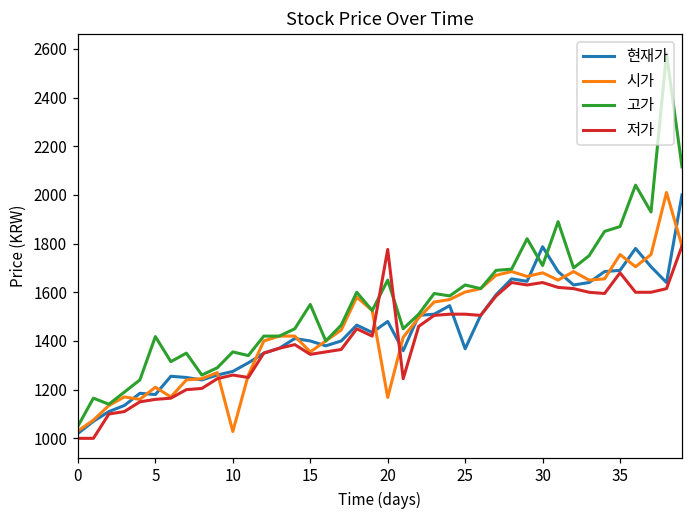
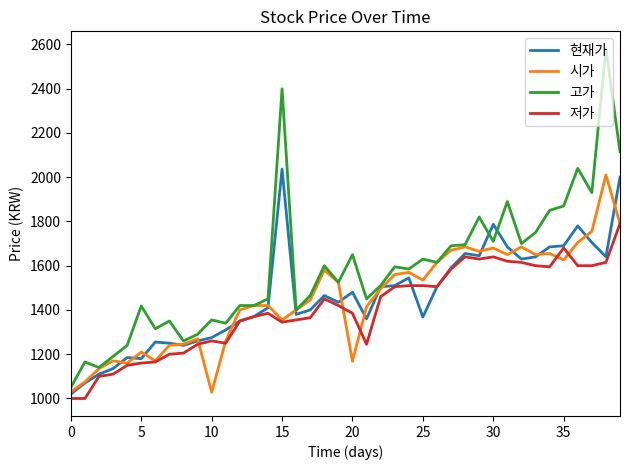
현재가, 15: 1400 -> 2040
고가, 15: 1550 -> 2400
저가, 20: 1780 -> 1390
시가, 25: 1600 -> 1540
시가, 35: 1760 -> 1630
